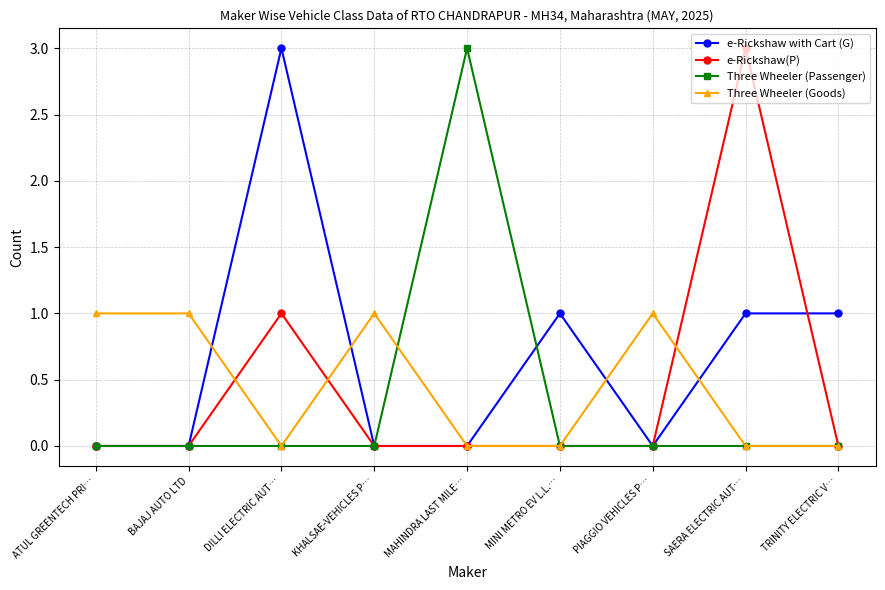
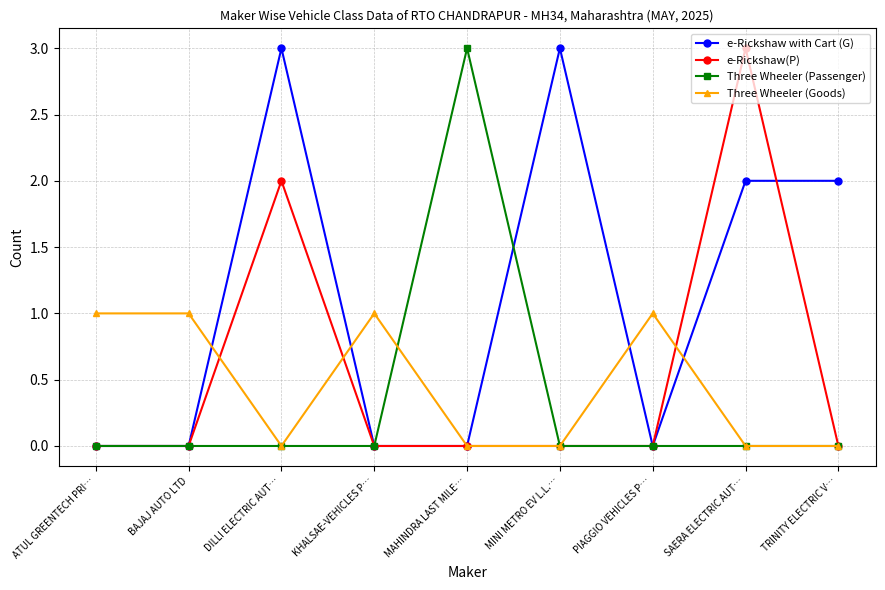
e-Rickshaw(P), DILLI ELECTRIC AUT…: 1 -> 2
e-Rickshaw with Cart (G), MINI METRO EV L.L.…: 1 -> 3
e-Rickshaw with Cart (G), SAERA ELECTRIC AUT…: 1 -> 2
e-Rickshaw with Cart (G), TRINITY ELECTRIC V…: 1 -> 2
